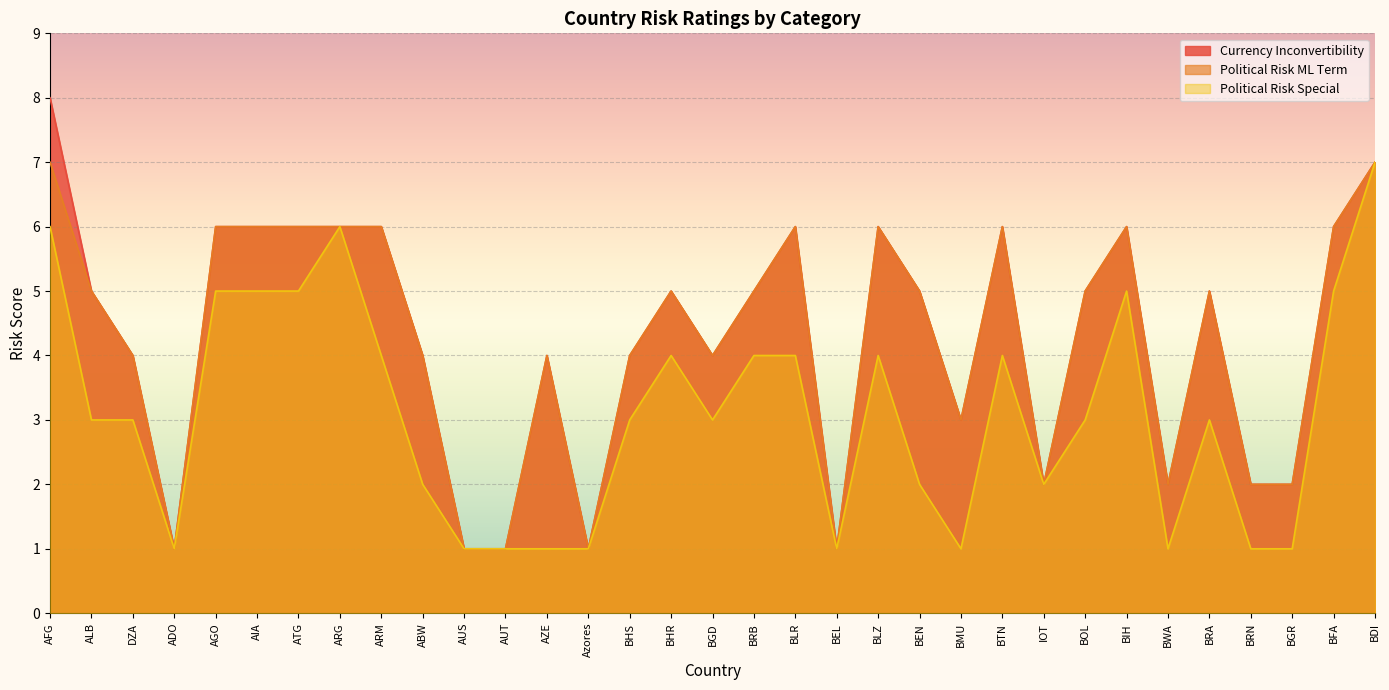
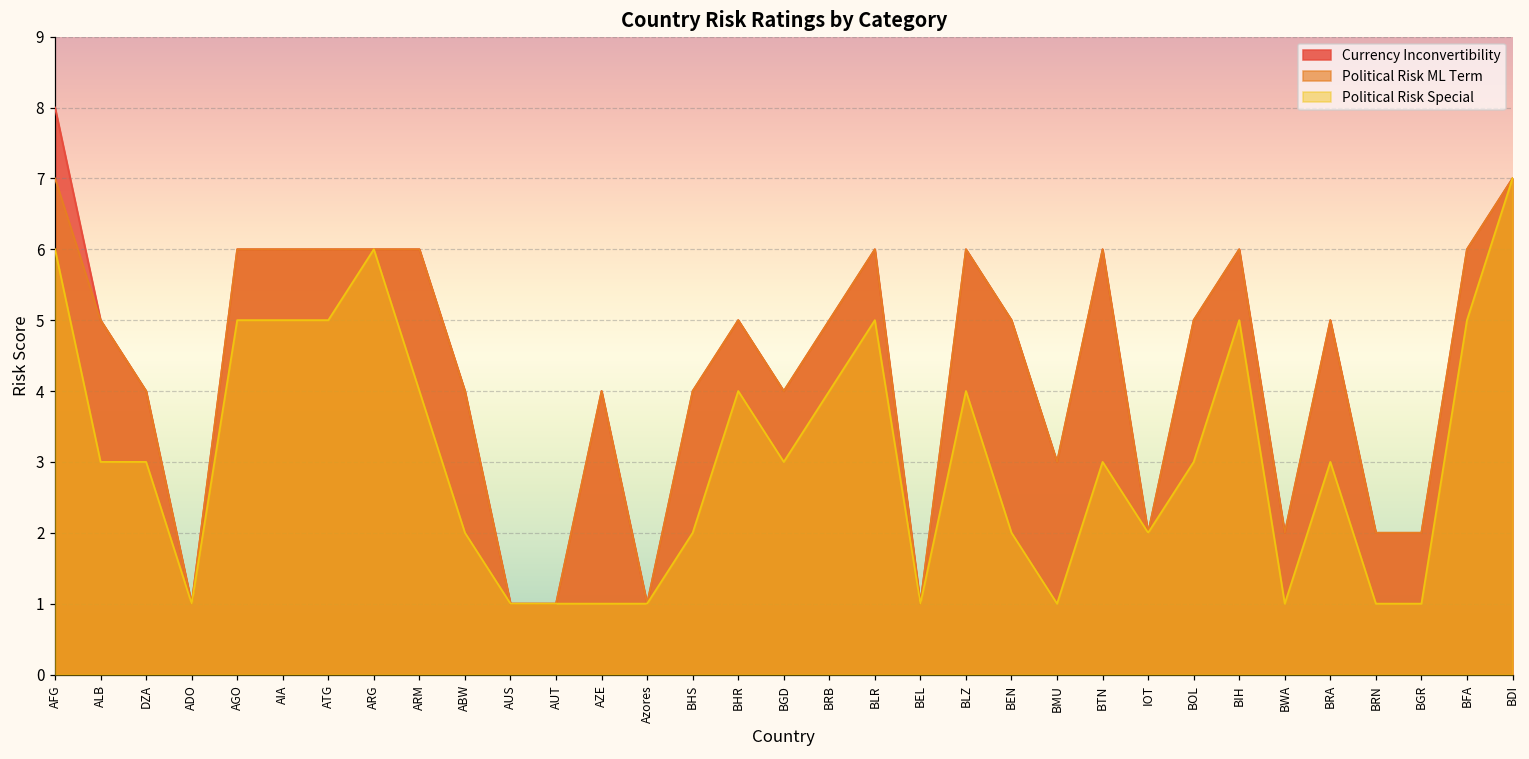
Political Risk Special, BHS: 3 -> 2
Political Risk Special, BLR: 4 -> 5
Political Risk Special, BTN: 4 -> 3
